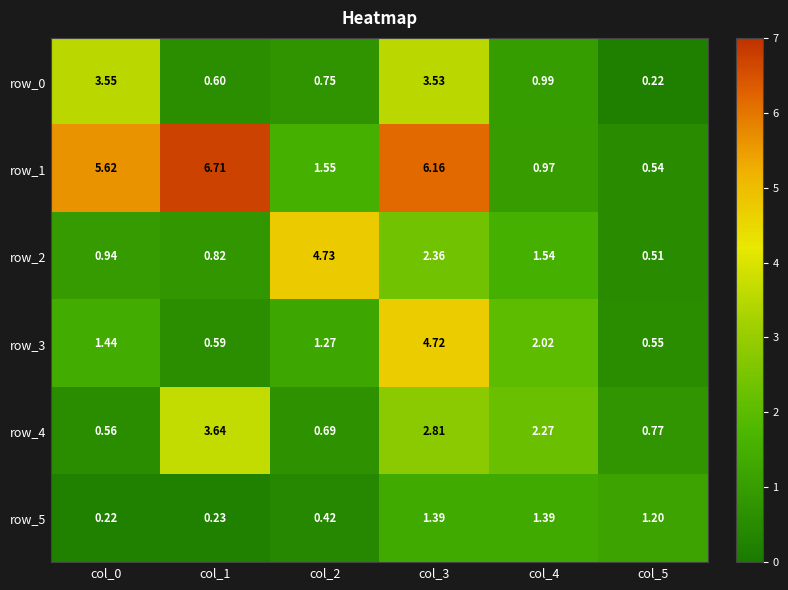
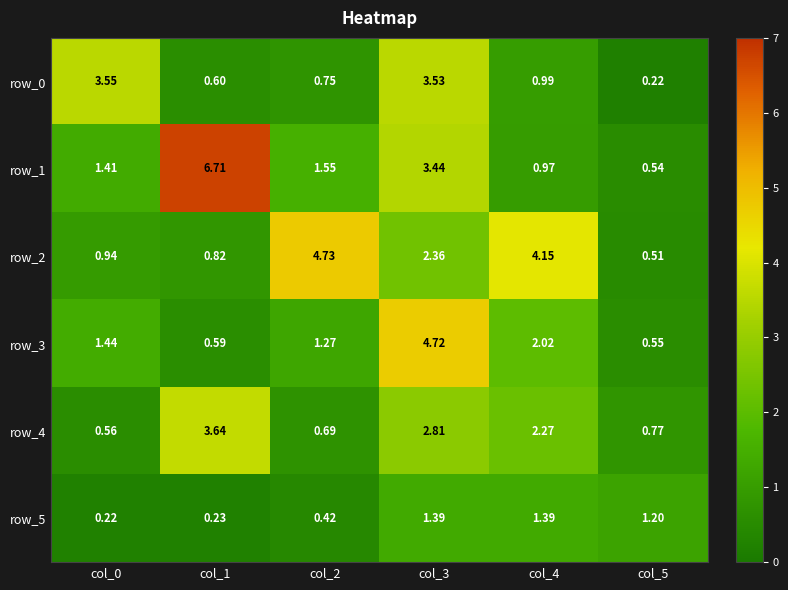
row_1, col_0: 5.62 -> 1.41
row_1, col_3: 6.16 -> 3.44
row_2, col_4: 1.54 -> 4.15
